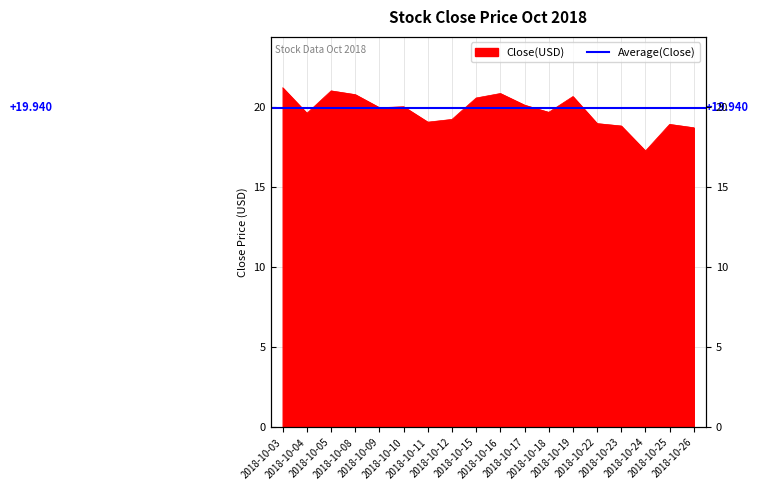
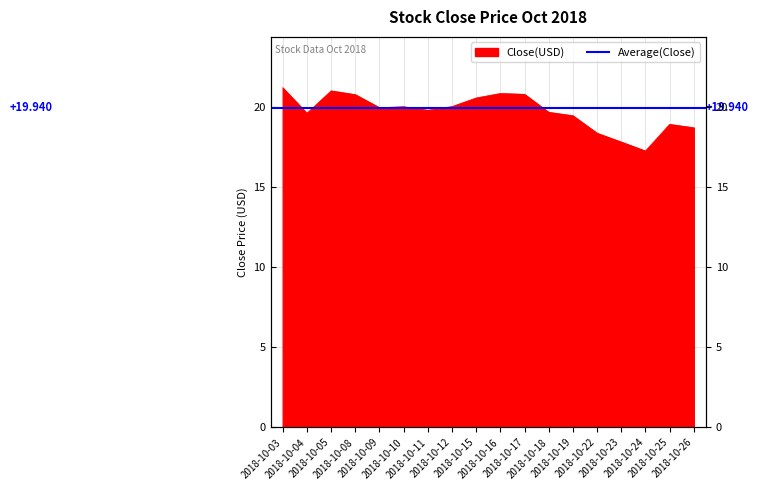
2018-10-11: 19.0 -> 19.8
2018-10-12: 19.2 -> 20.0
2018-10-17: 20.1 -> 20.8
2018-10-19: 20.6 -> 19.4
2018-10-22: 19.0 -> 18.3
2018-10-23: 18.8 -> 17.8
